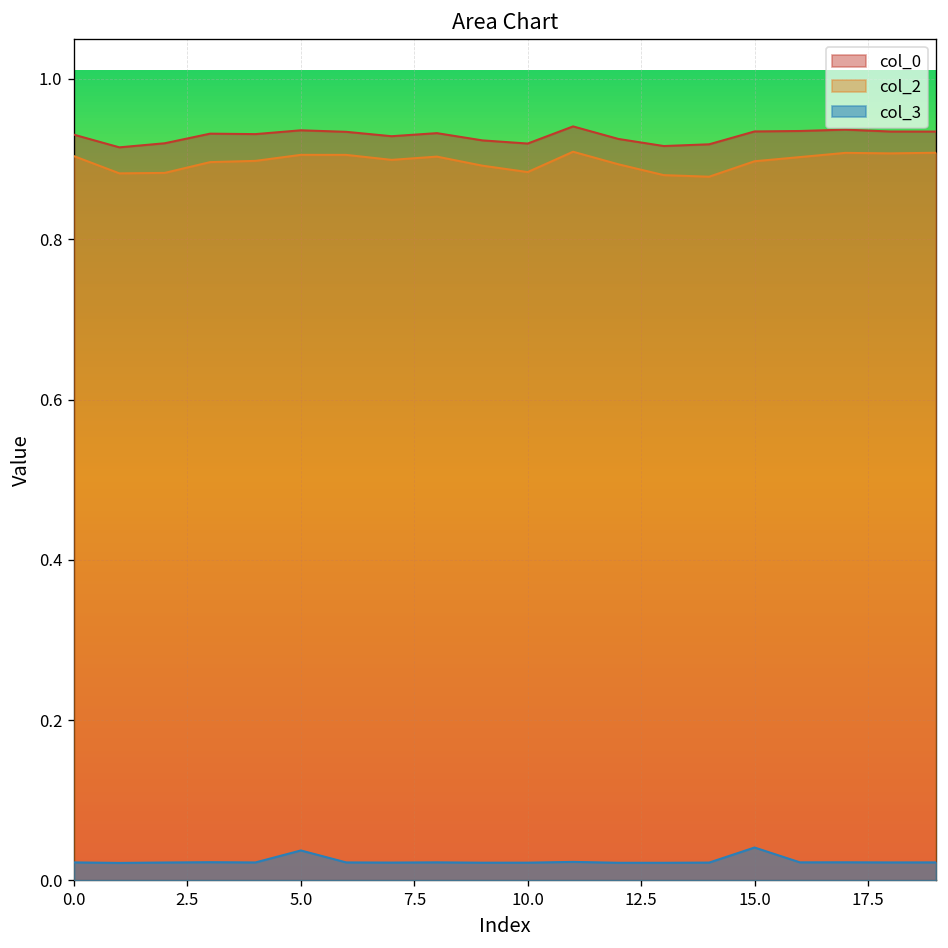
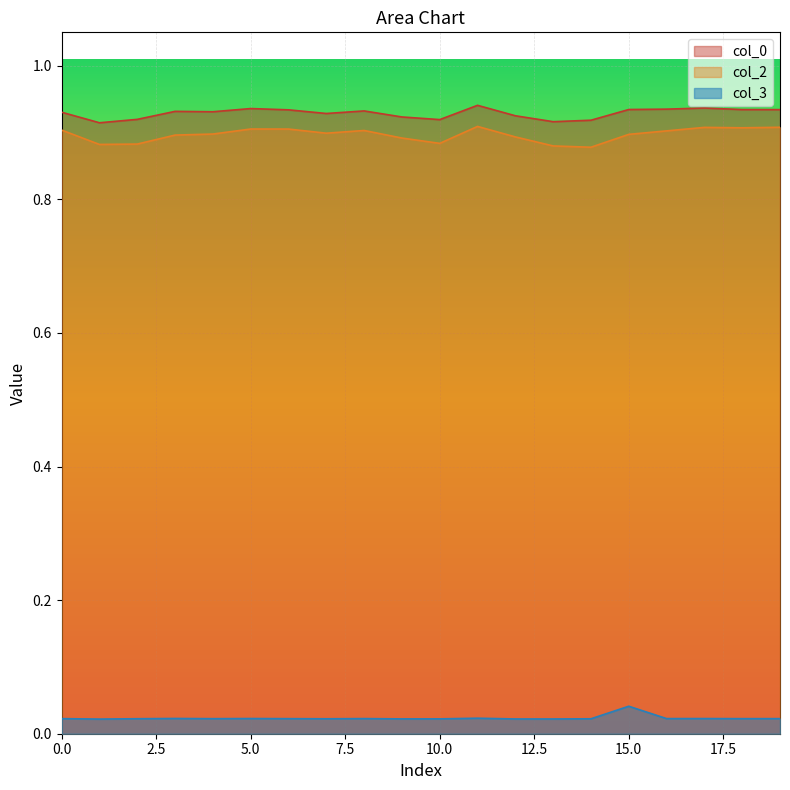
col_3, 5.0: 0.04 -> 0.02
